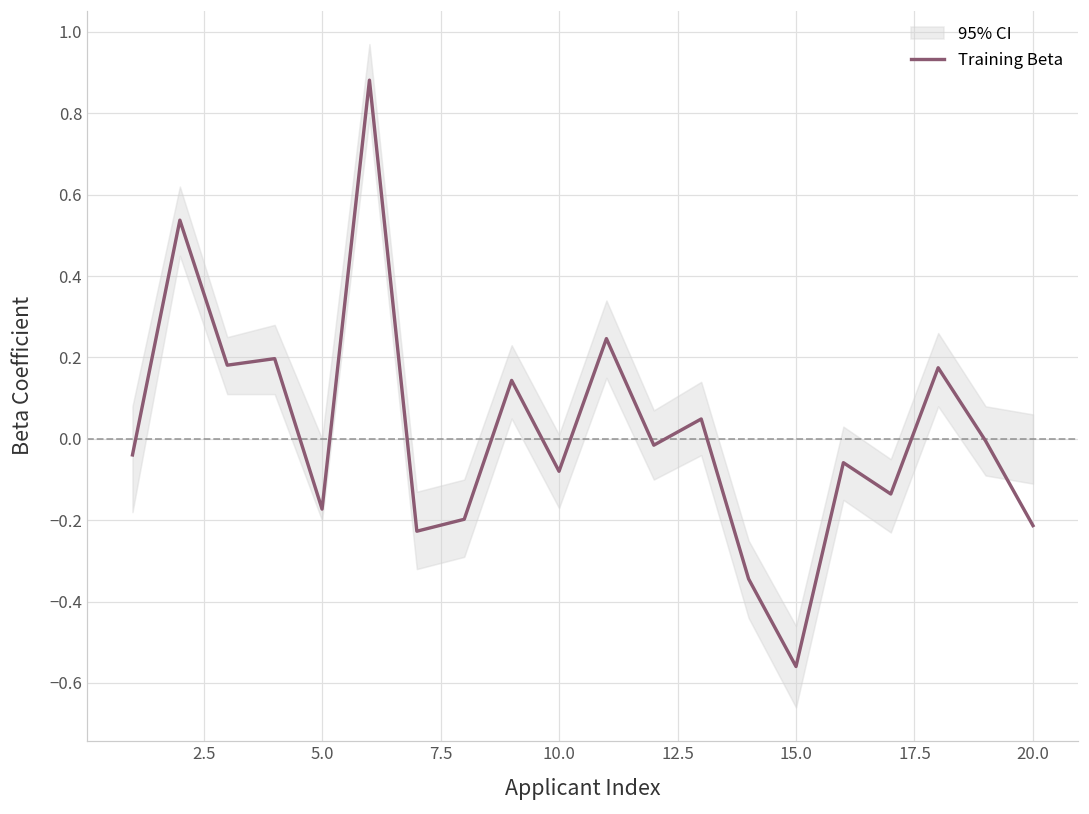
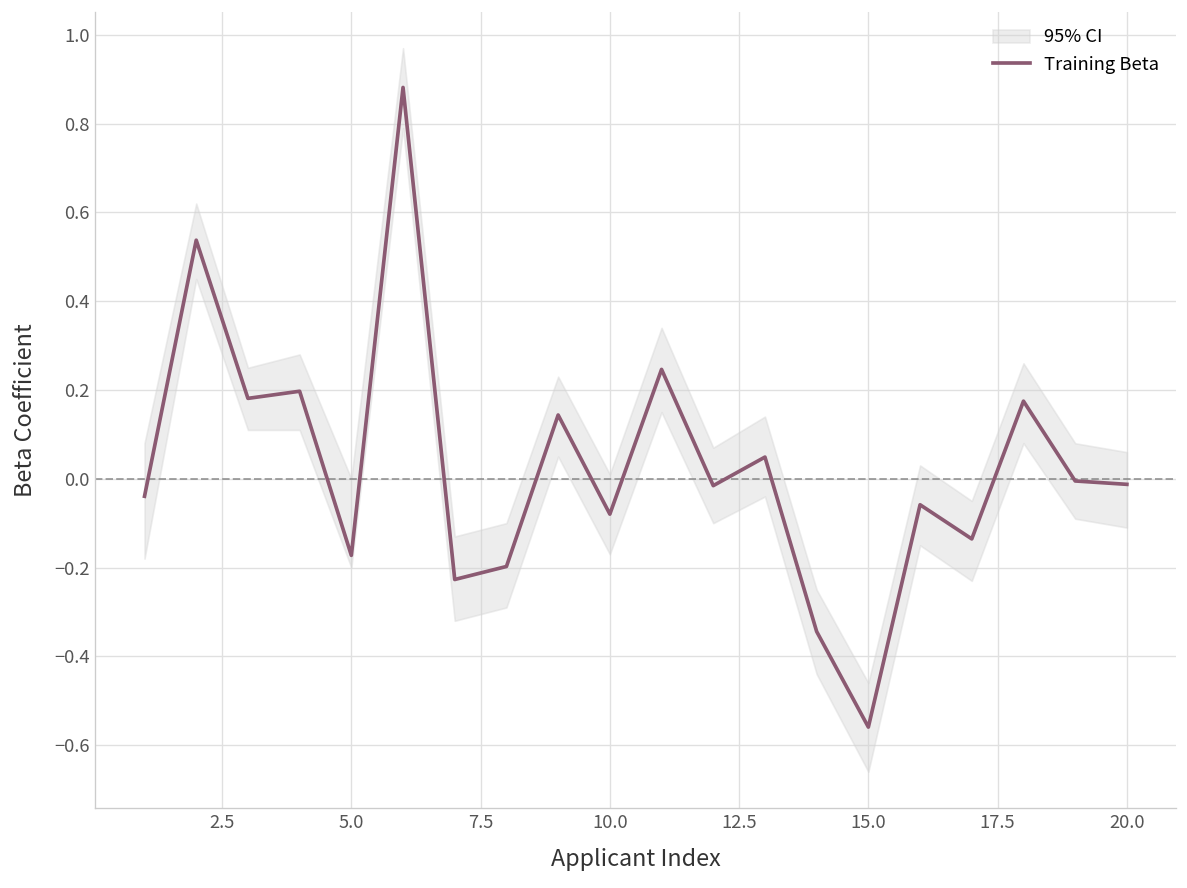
Training Beta, 20.0: -0.21 -> -0.01
